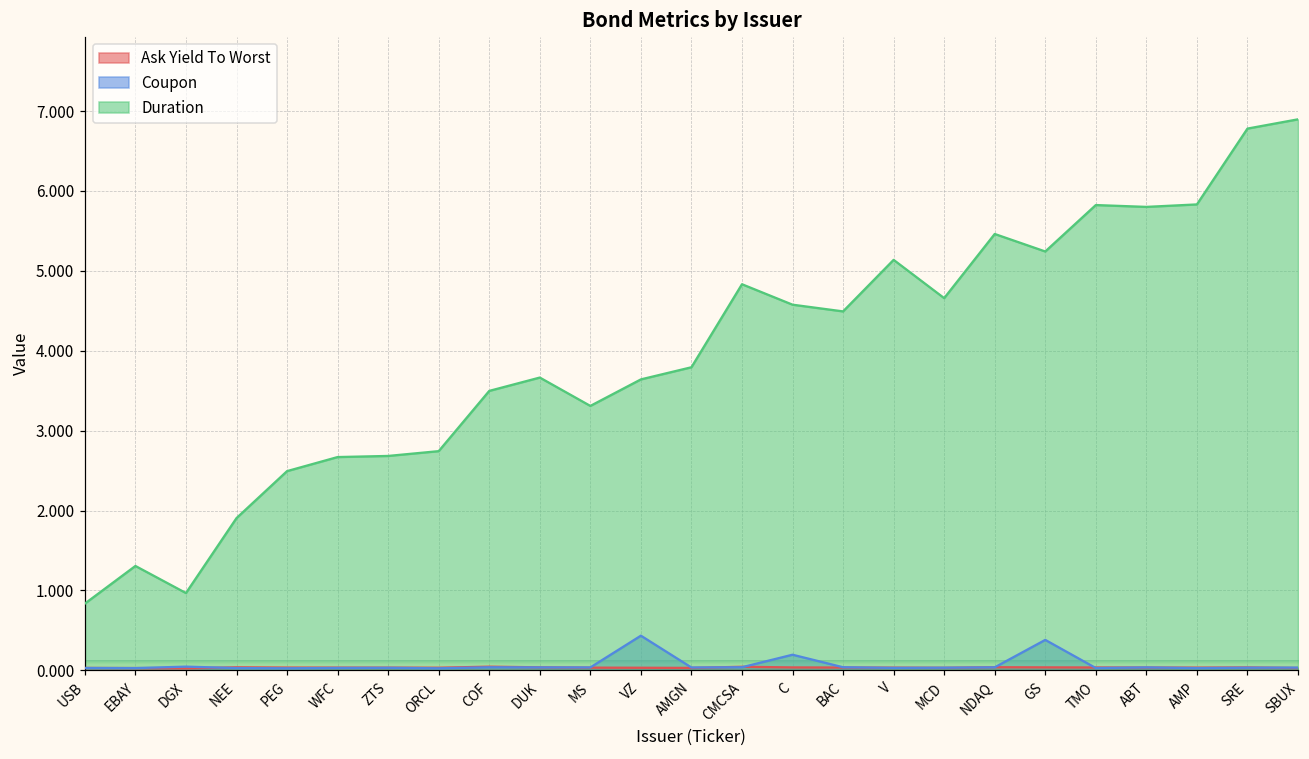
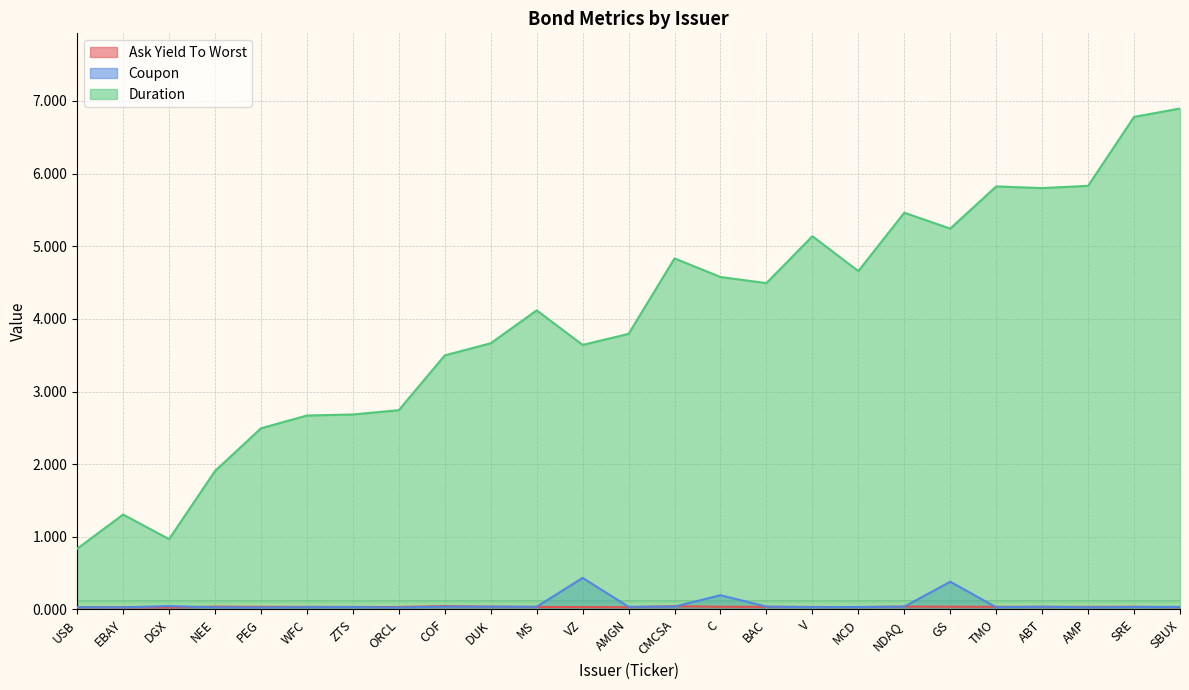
Duration, MS: 3.3 -> 4.1
